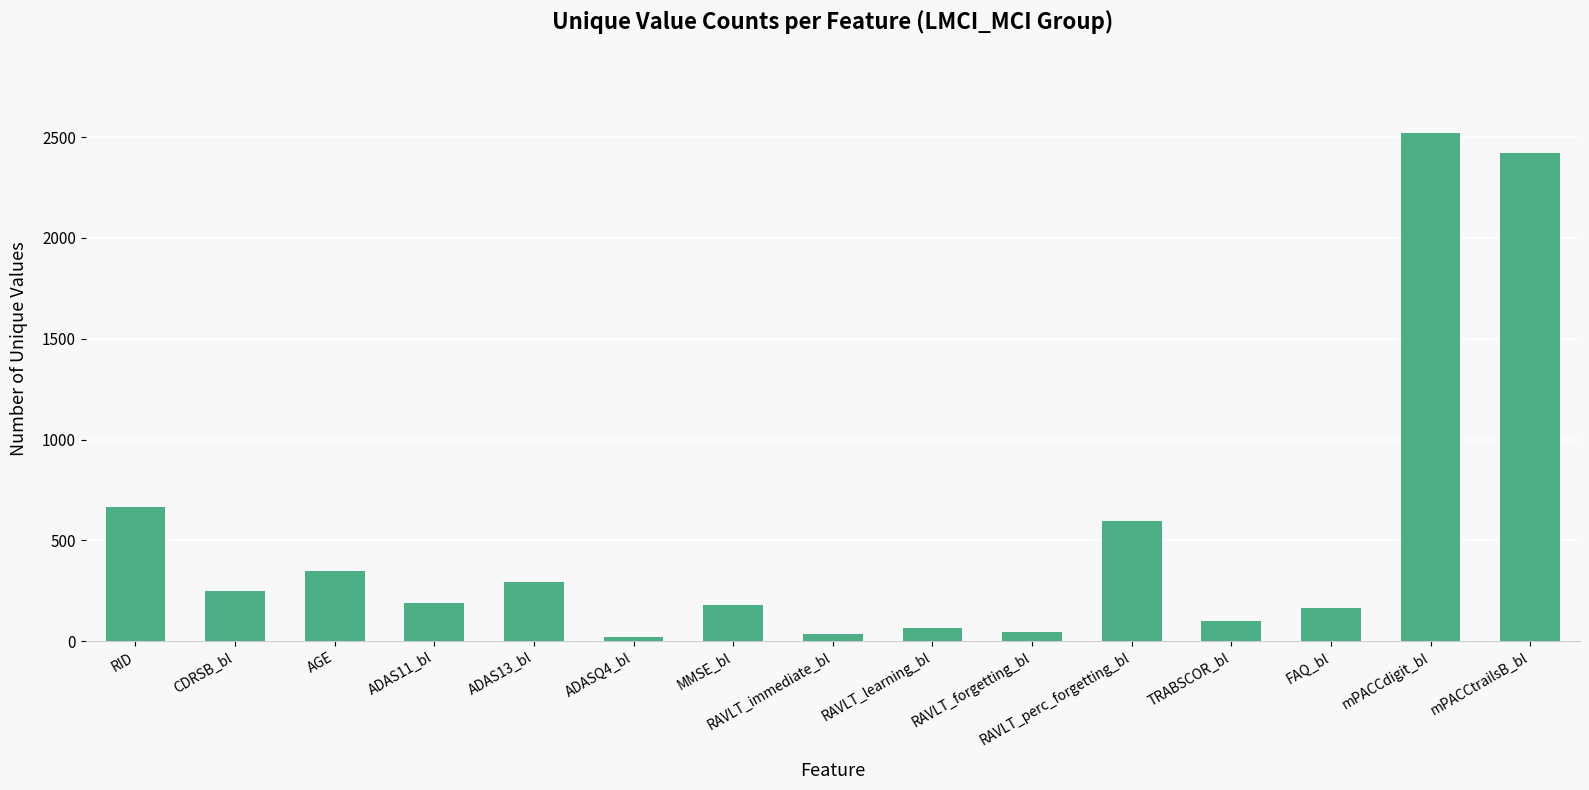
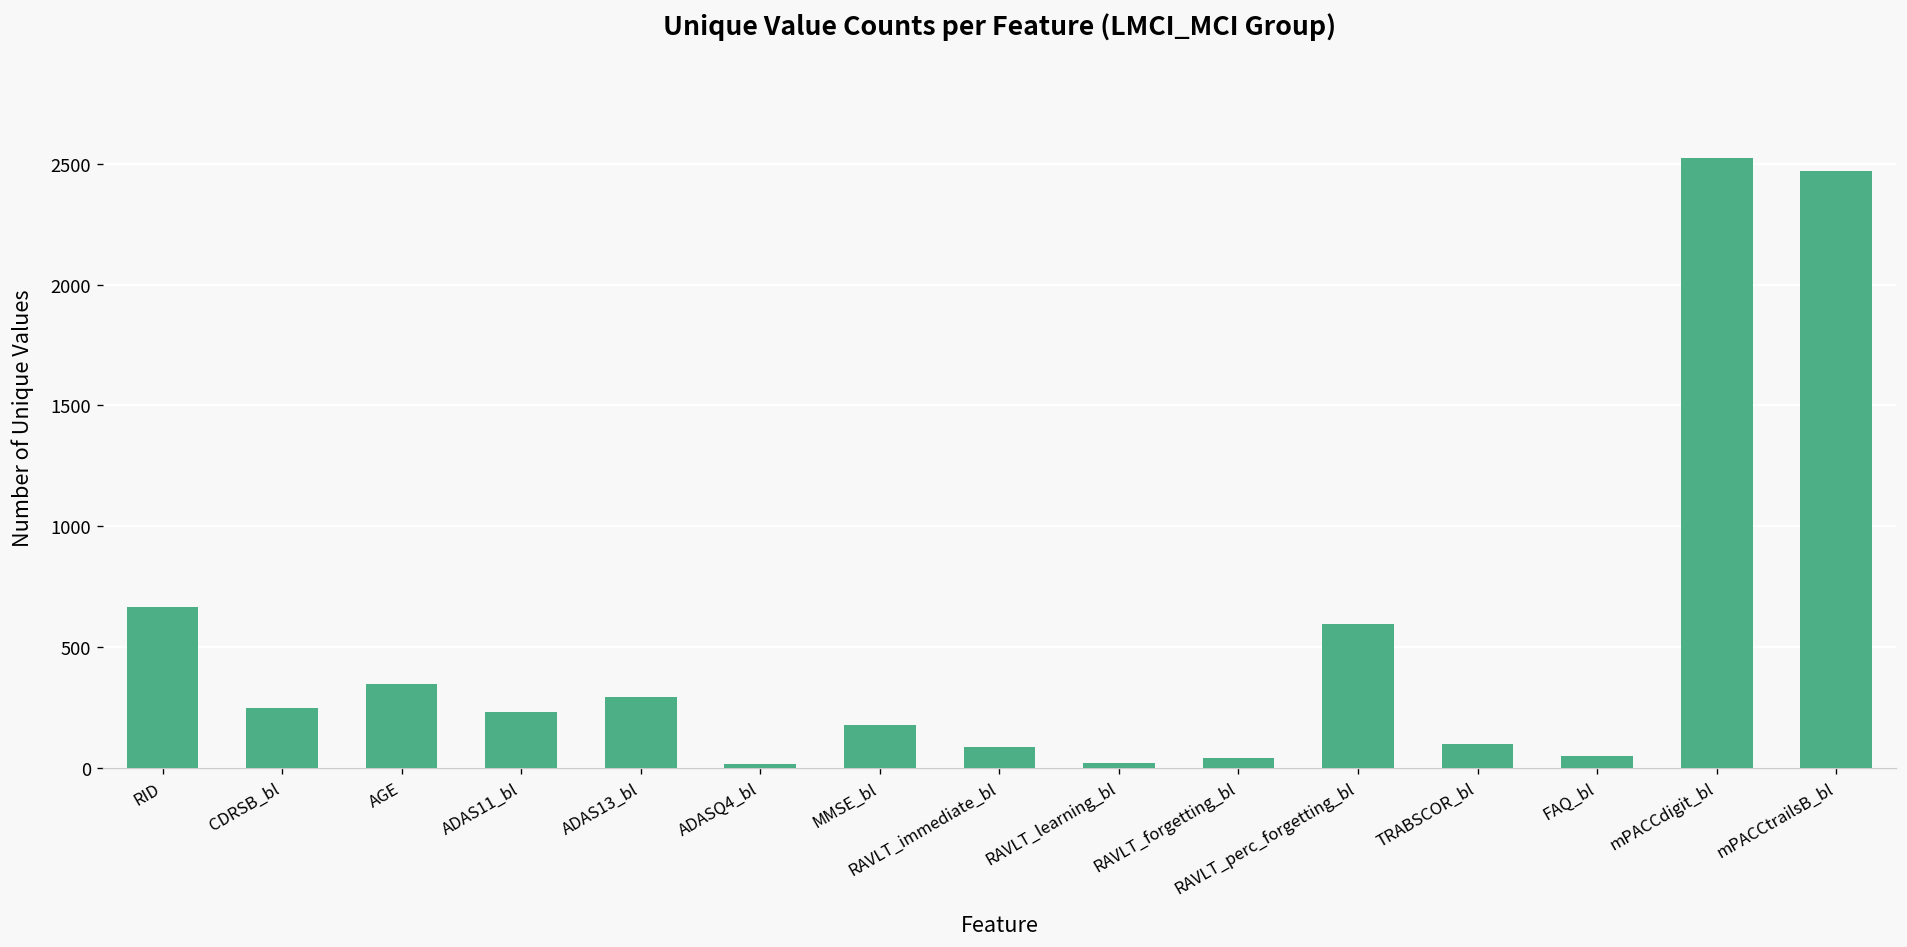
ADAS11_bl: 190 -> 240
RAVLT_immediate_bl: 40 -> 90
RAVLT_learning_bl: 70 -> 20
FAQ_bl: 160 -> 50
mPACCtrailsB_bl: 2420 -> 2470
